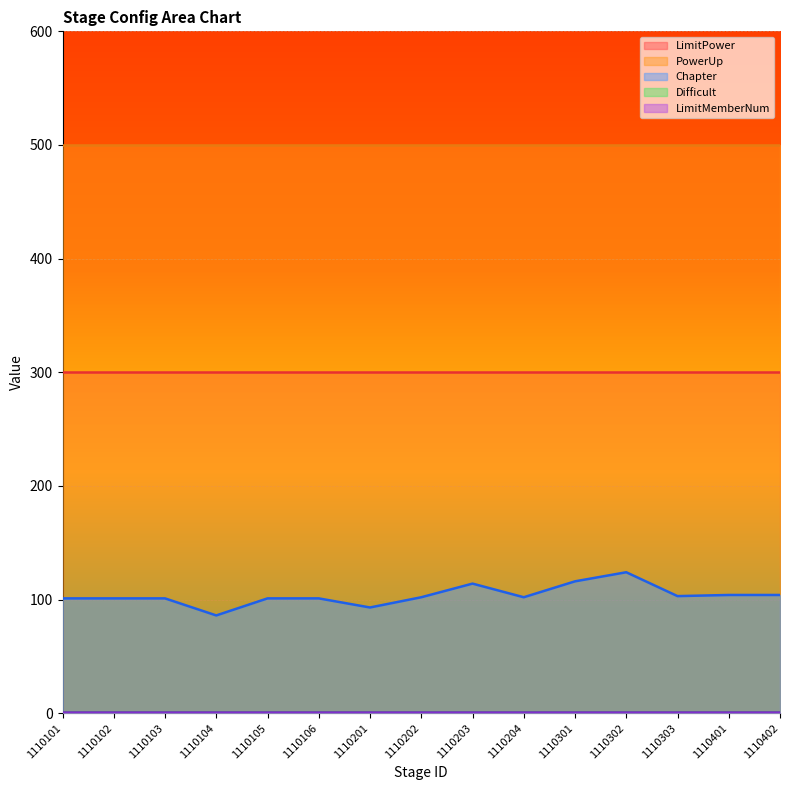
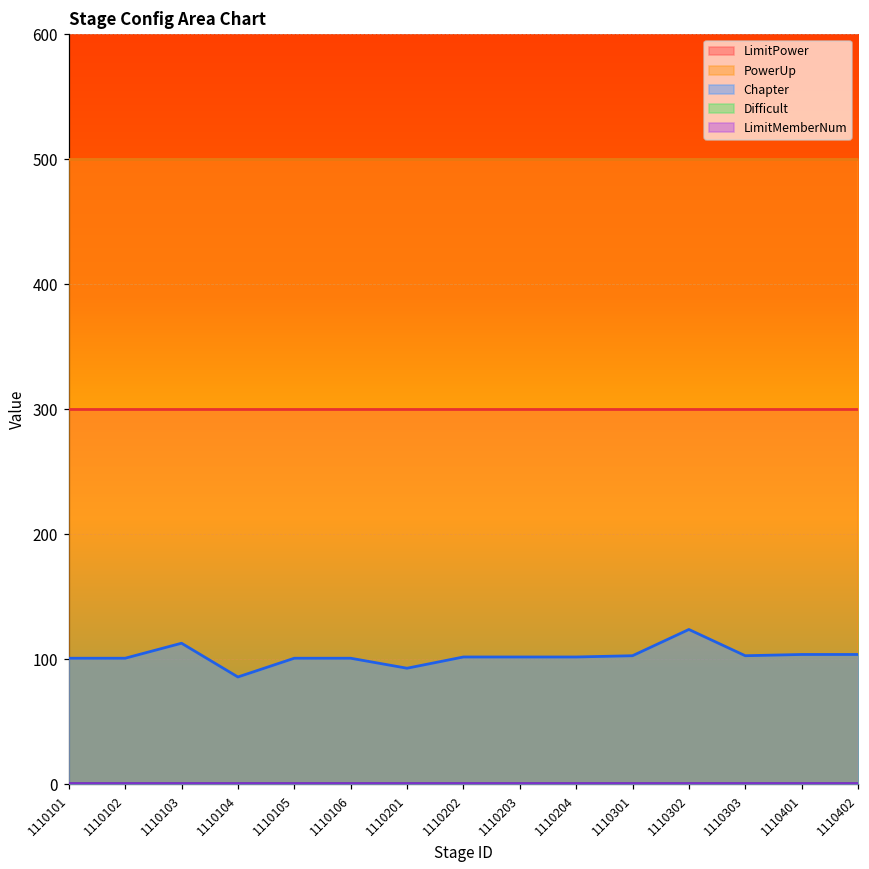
Chapter, 1110103: 101 -> 113
Chapter, 1110203: 114 -> 102
Chapter, 1110301: 116 -> 103
